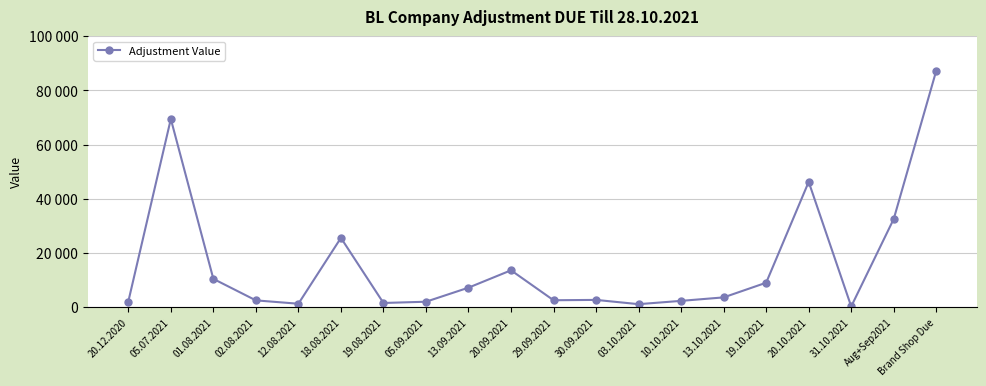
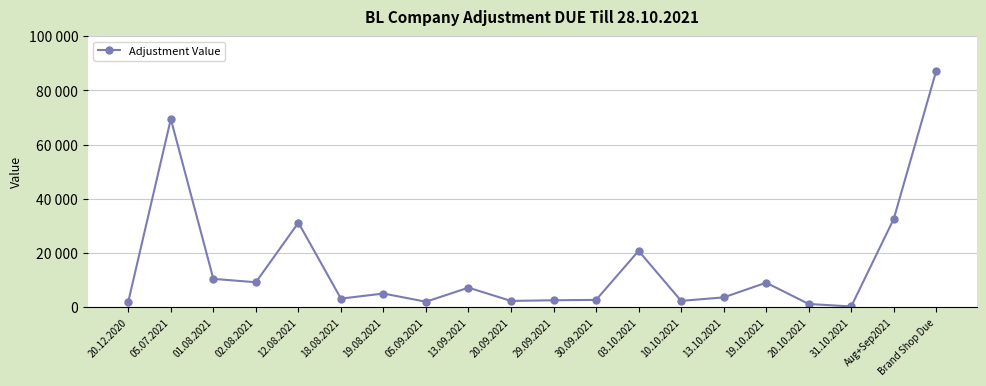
02.08.2021: 3000 -> 9000
12.08.2021: 1000 -> 31000
18.08.2021: 26000 -> 3000
19.08.2021: 2000 -> 5000
20.09.2021: 14000 -> 2000
03.10.2021: 1000 -> 21000
20.10.2021: 46000 -> 1000
